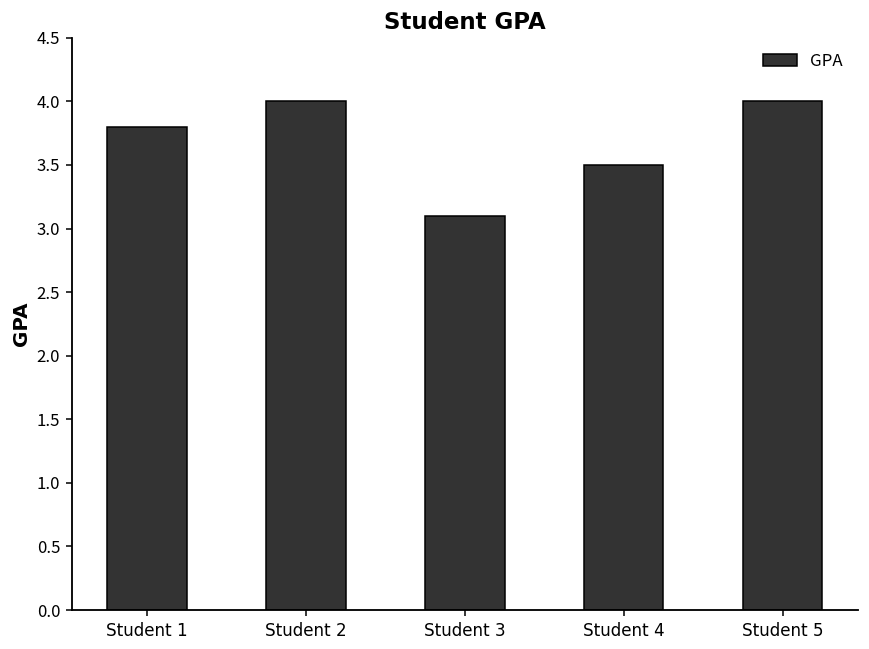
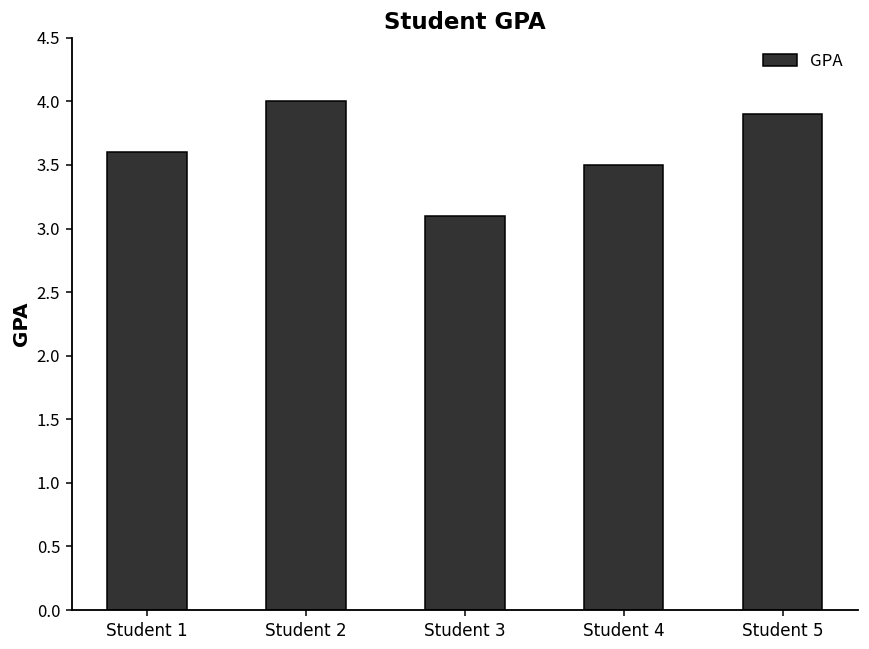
Student 1: 3.8 -> 3.6
Student 5: 4.0 -> 3.9
